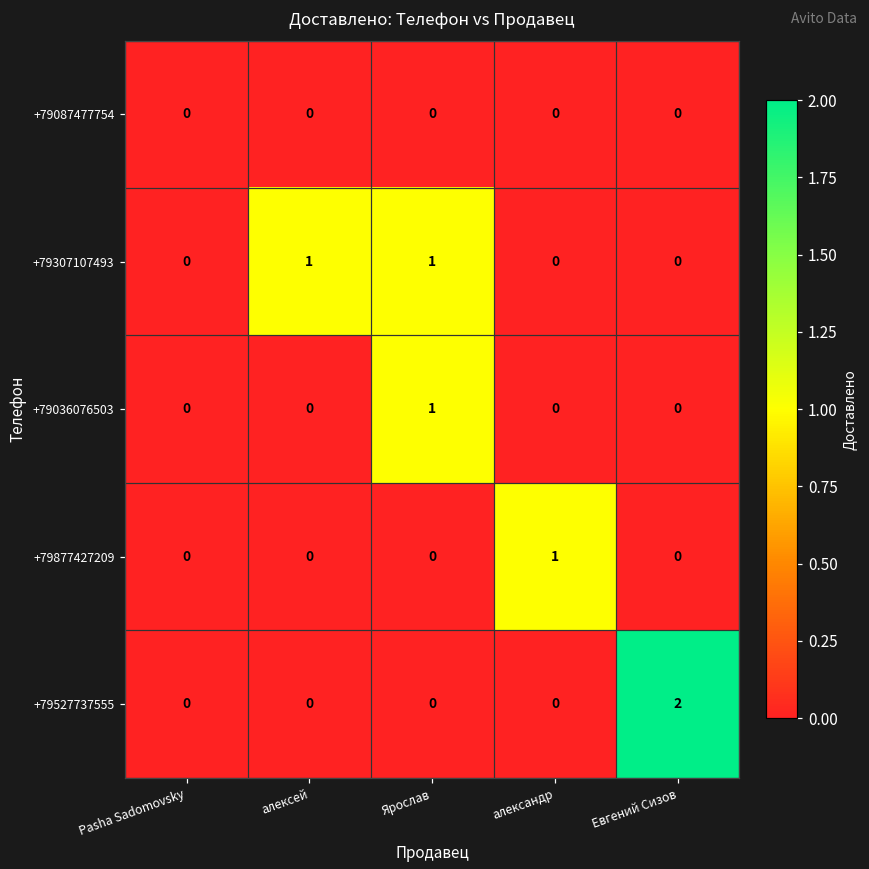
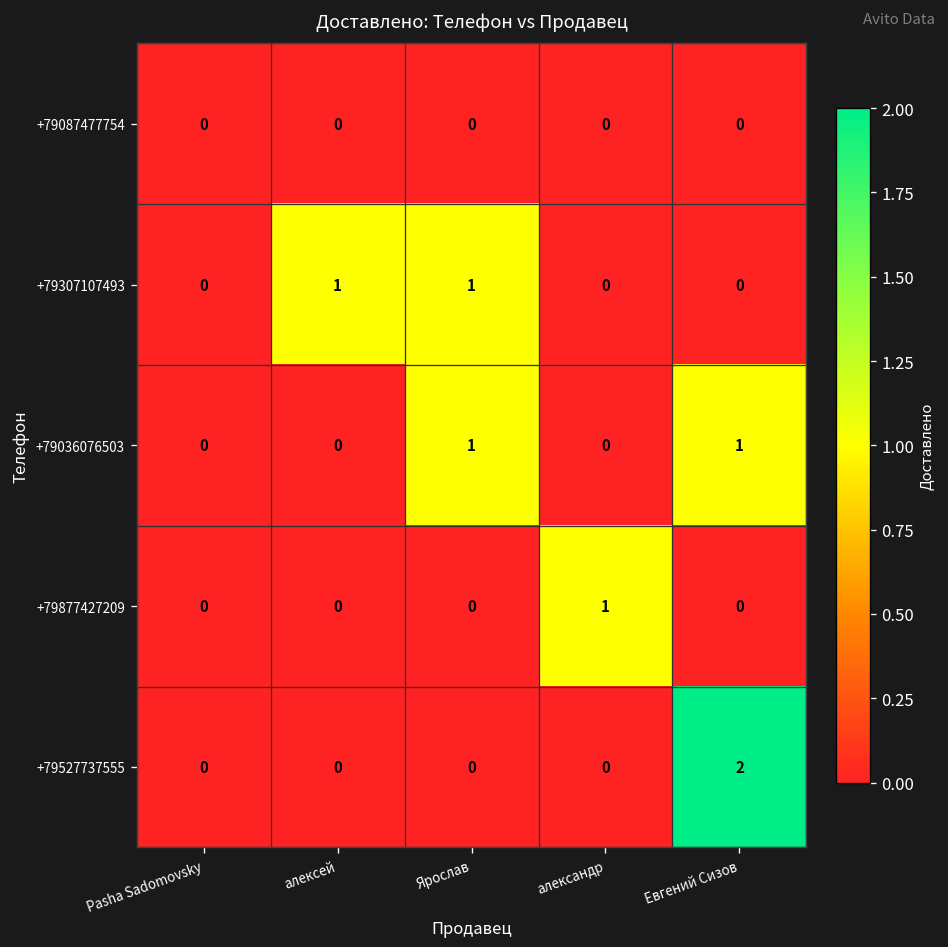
+79036076503, Евгений Сизов: 0 -> 1
